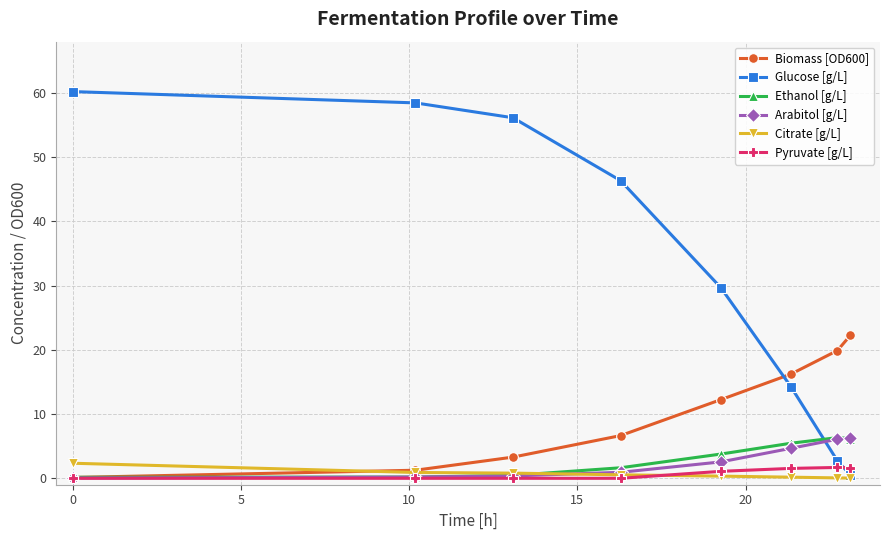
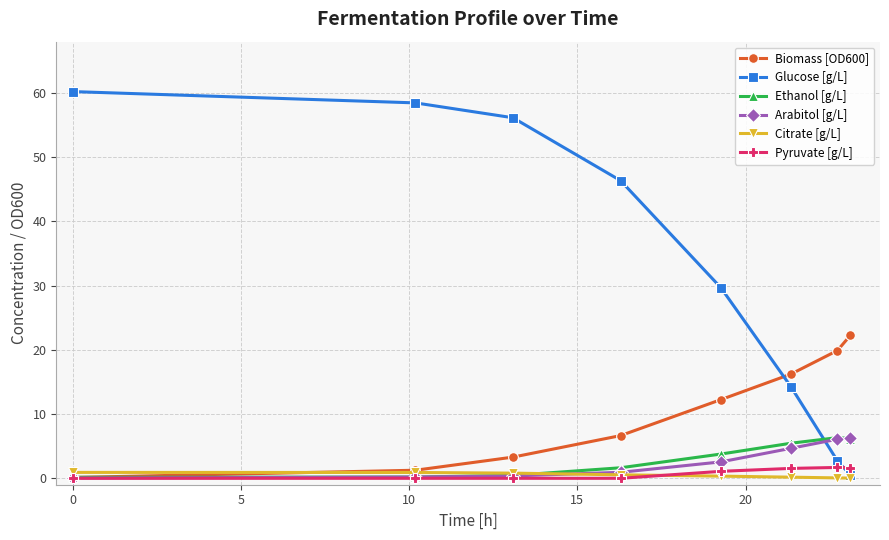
Citrate [g/L], 0: 2 -> 1
